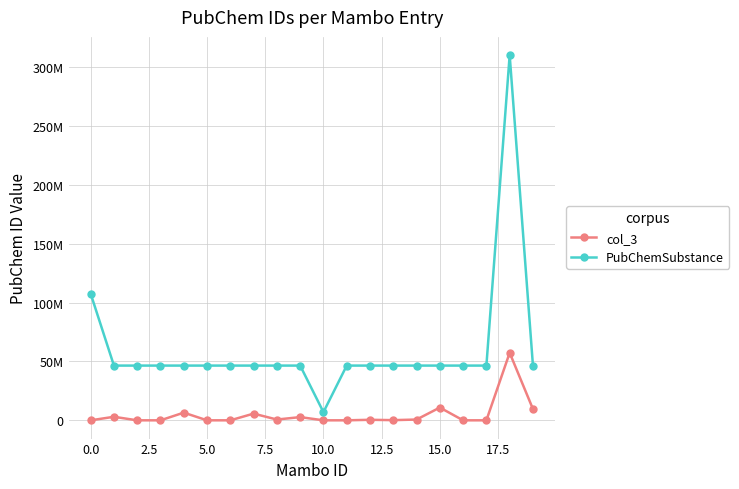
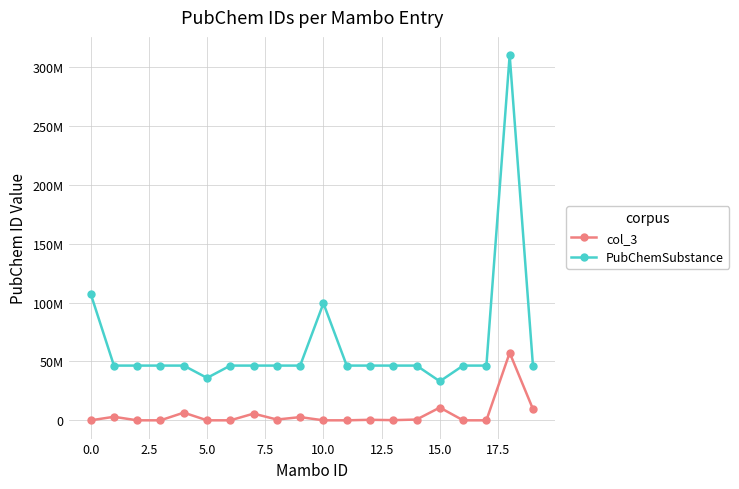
PubChemSubstance, 5.0: 47000000 -> 36000000
PubChemSubstance, 10.0: 7000000 -> 99000000
PubChemSubstance, 15.0: 47000000 -> 33000000
